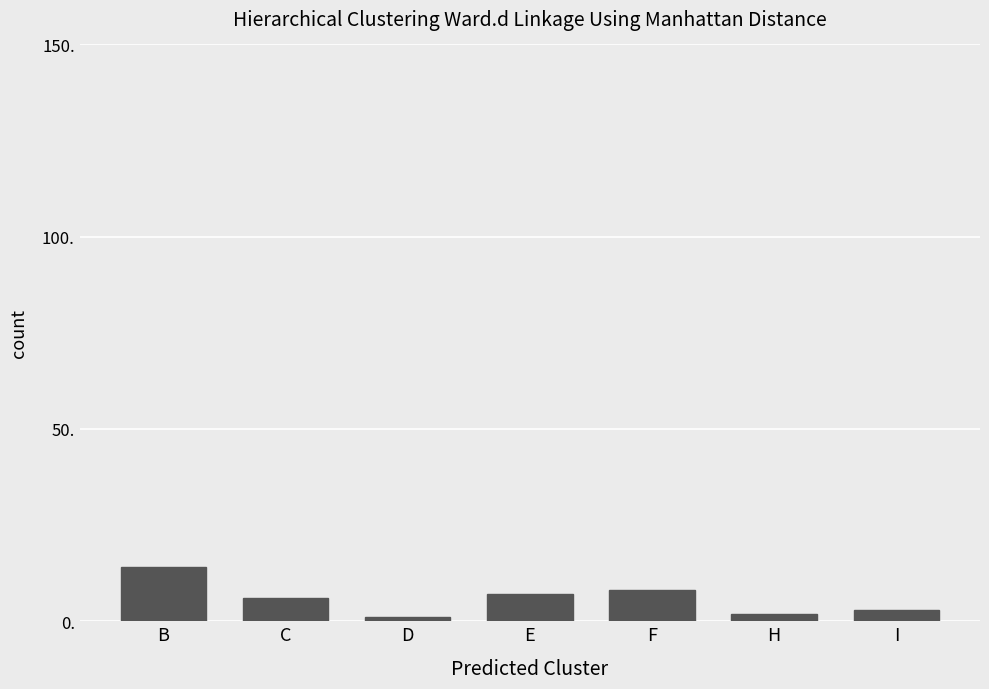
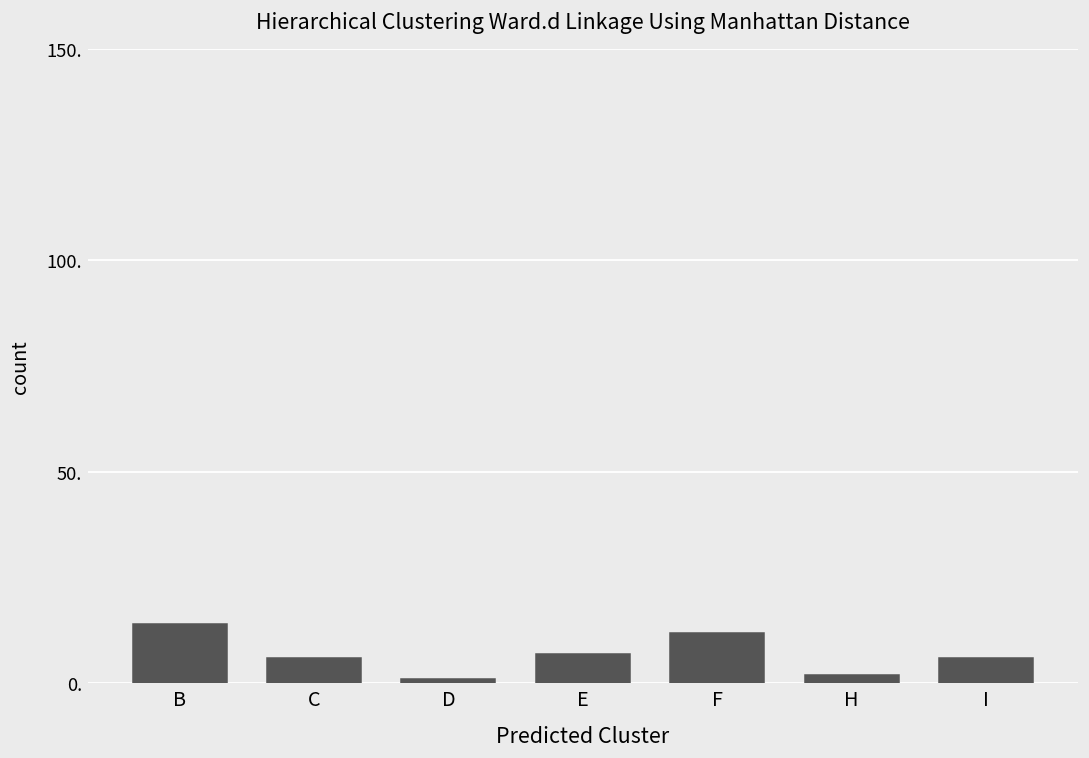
F: 8 -> 12
I: 3 -> 6
